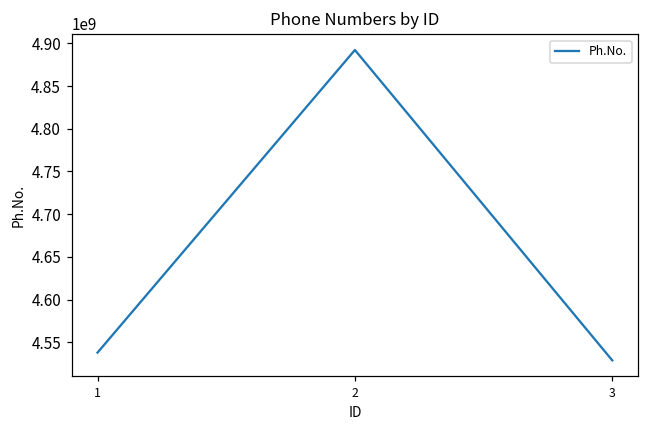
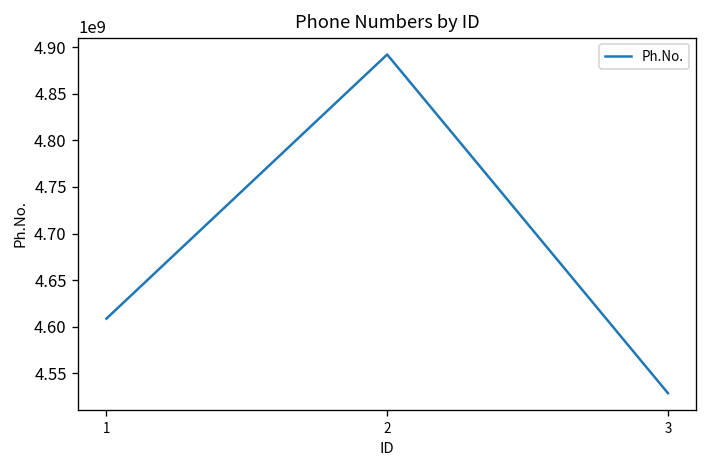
1: 4540000000 -> 4610000000
